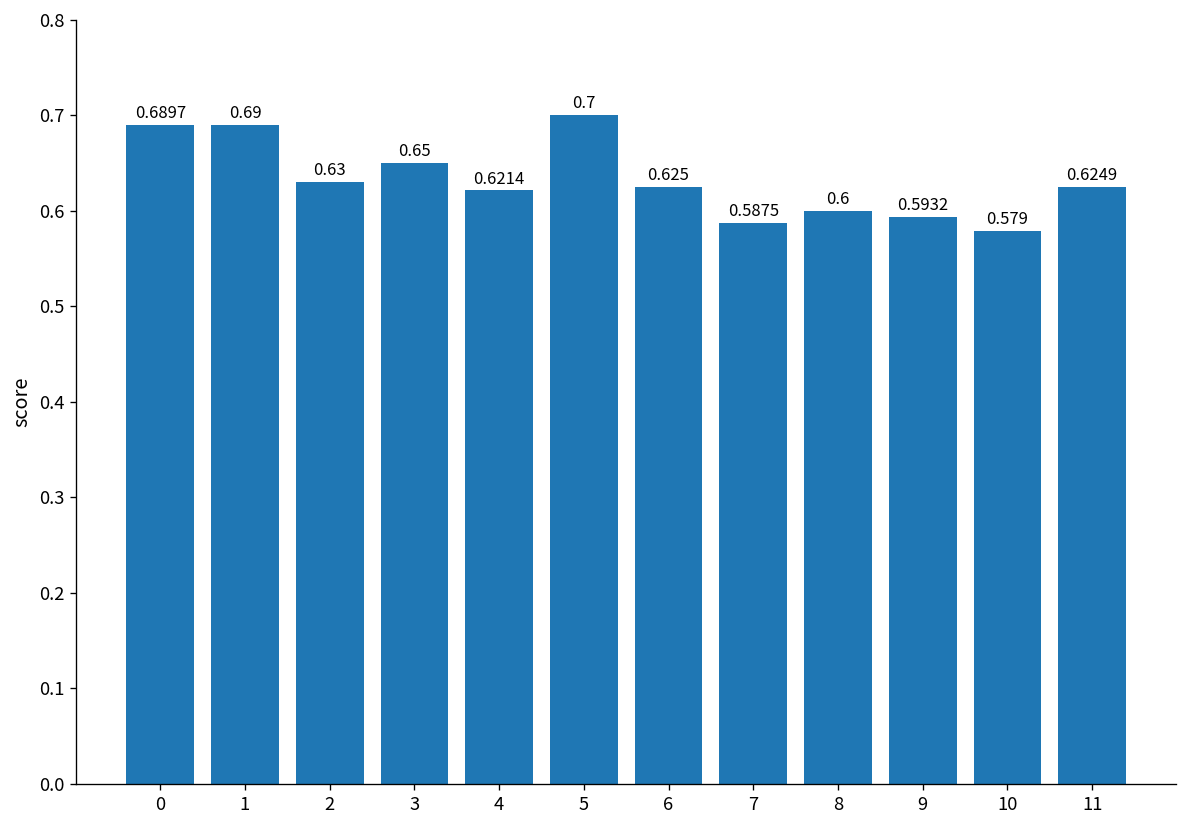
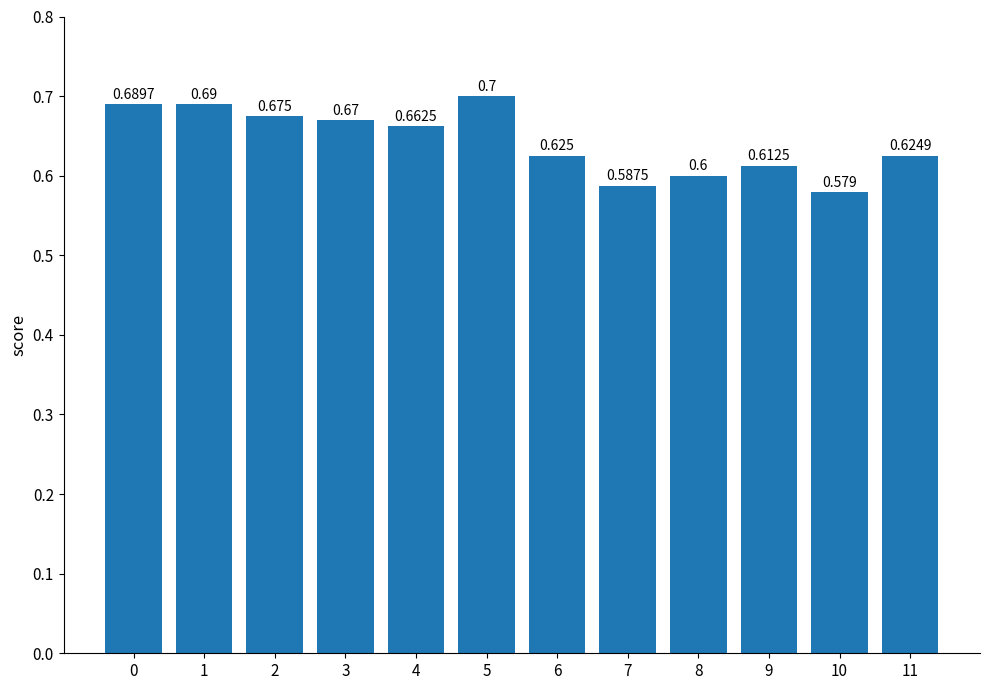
2: 0.63 -> 0.675
3: 0.65 -> 0.67
4: 0.6214 -> 0.6625
9: 0.5932 -> 0.6125
